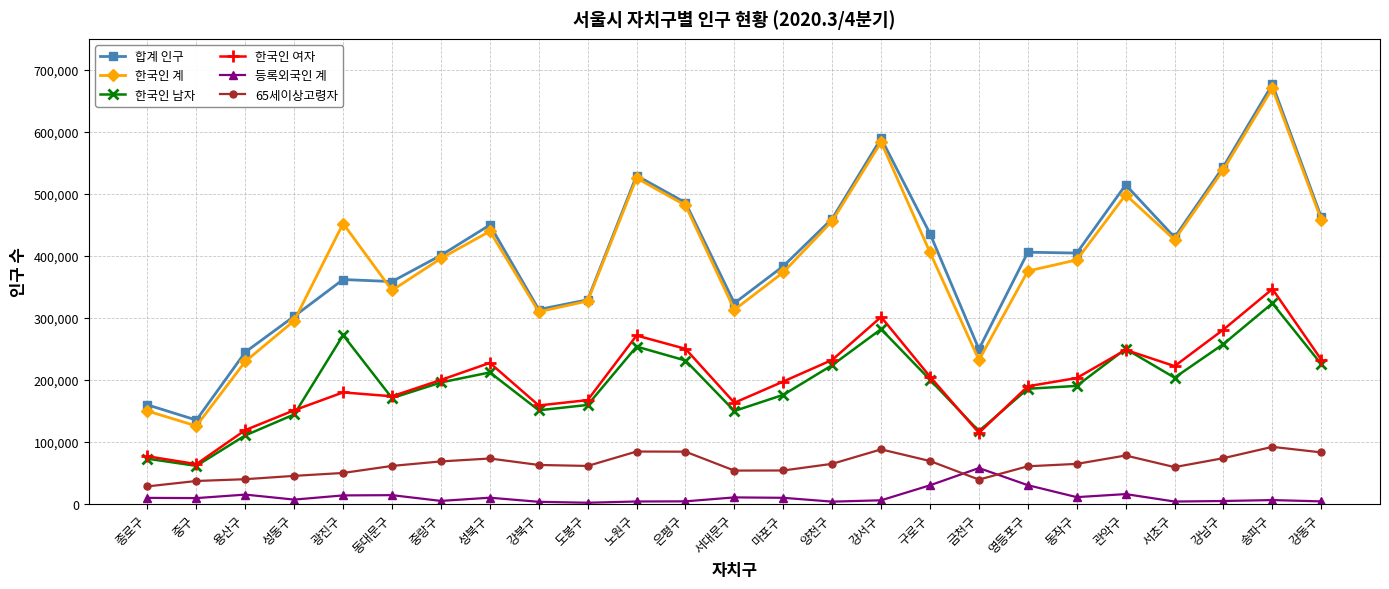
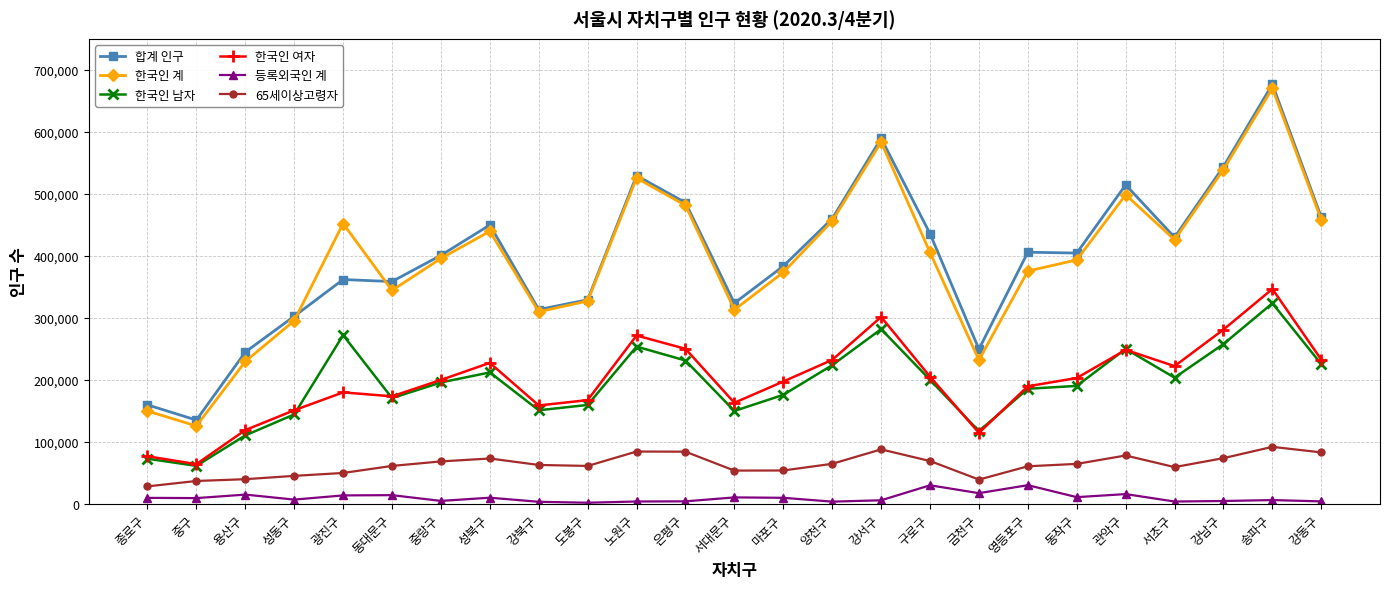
등록외국인 계, 금천구: 60,000 -> 20,000
